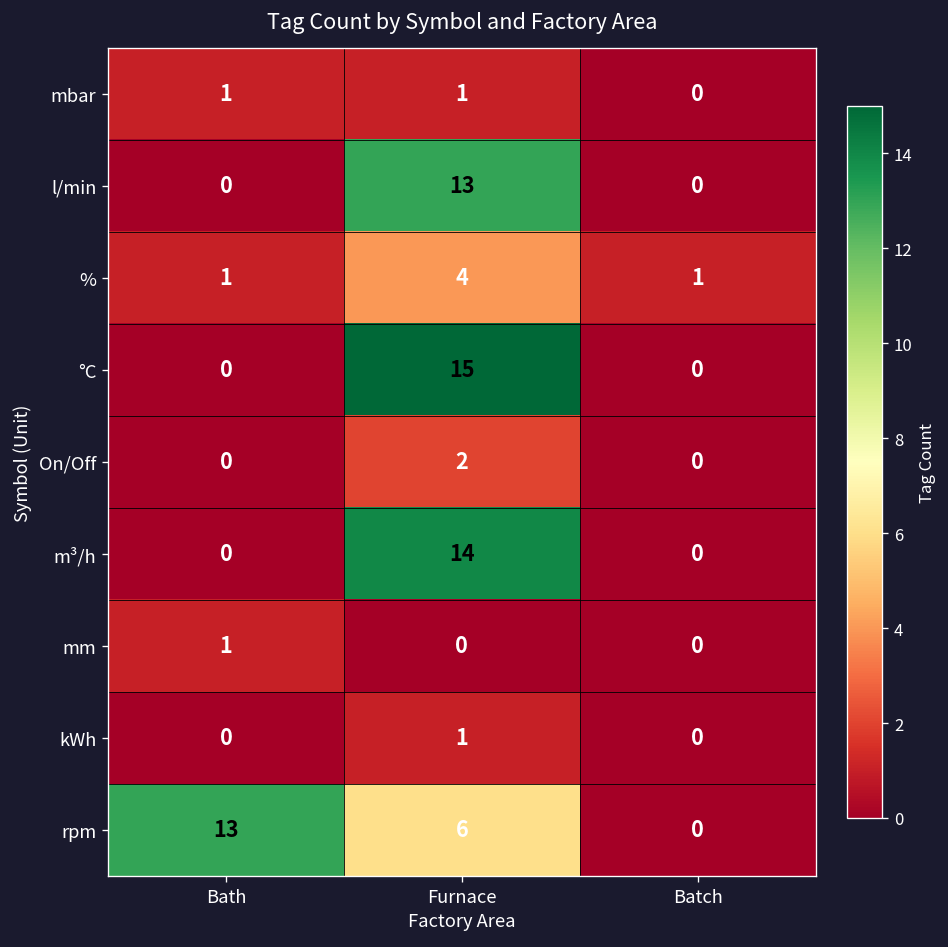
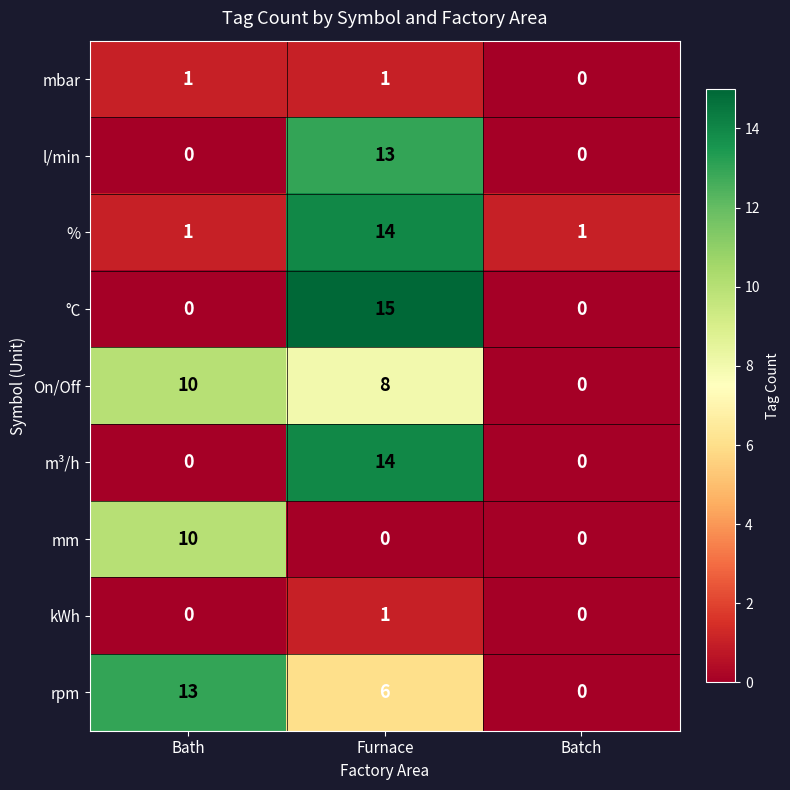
%, Furnace: 4 -> 14
On/Off, Bath: 0 -> 10
On/Off, Furnace: 2 -> 8
mm, Bath: 1 -> 10
